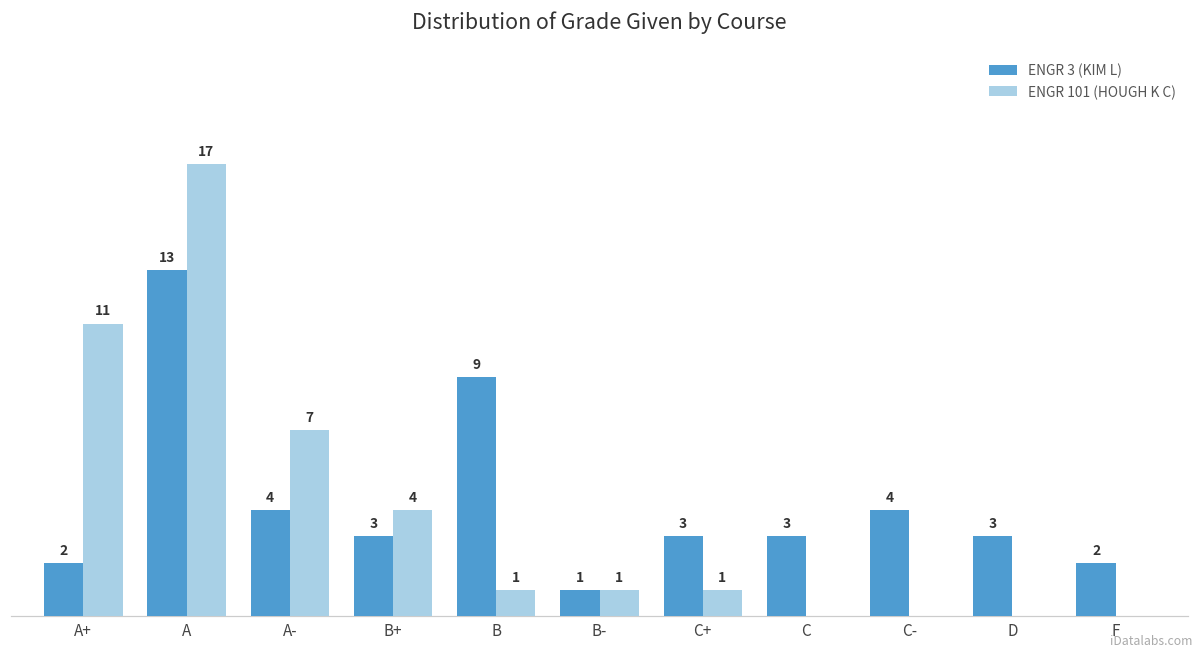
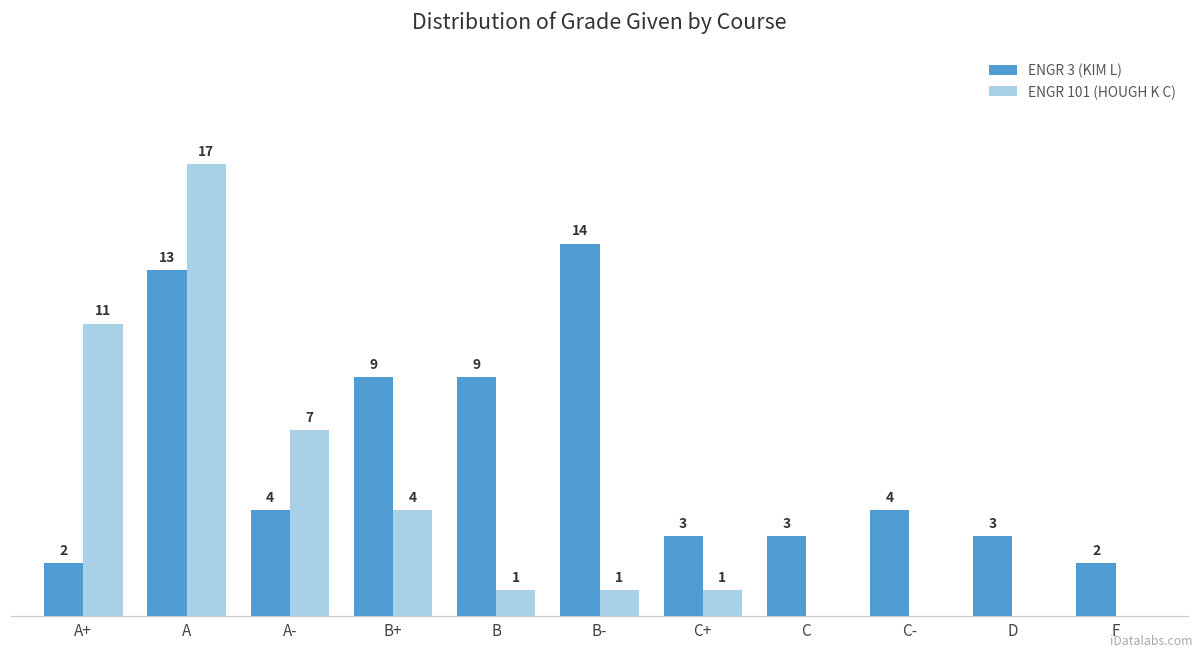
ENGR 3 (KIM L), B+: 3 -> 9
ENGR 3 (KIM L), B-: 1 -> 14
